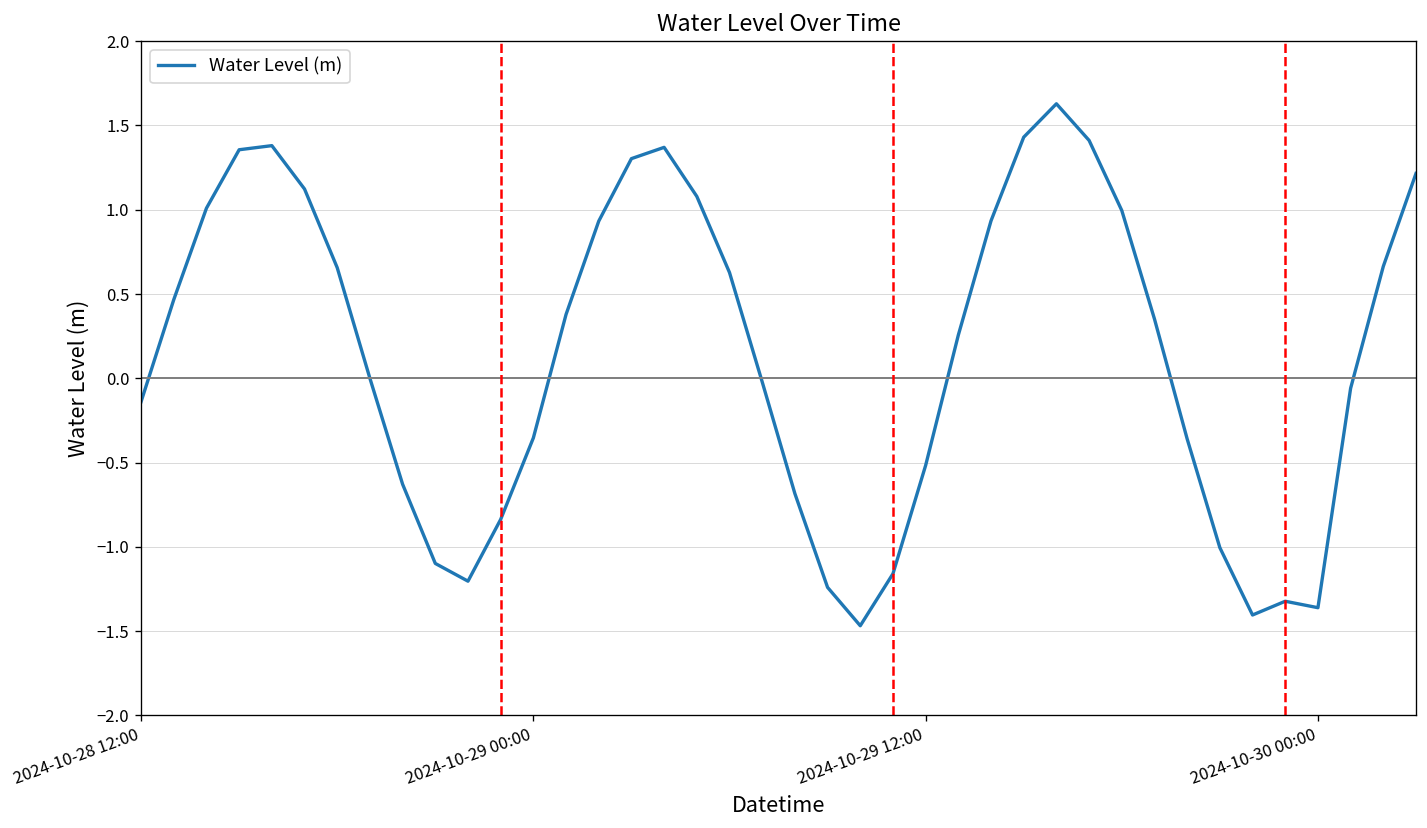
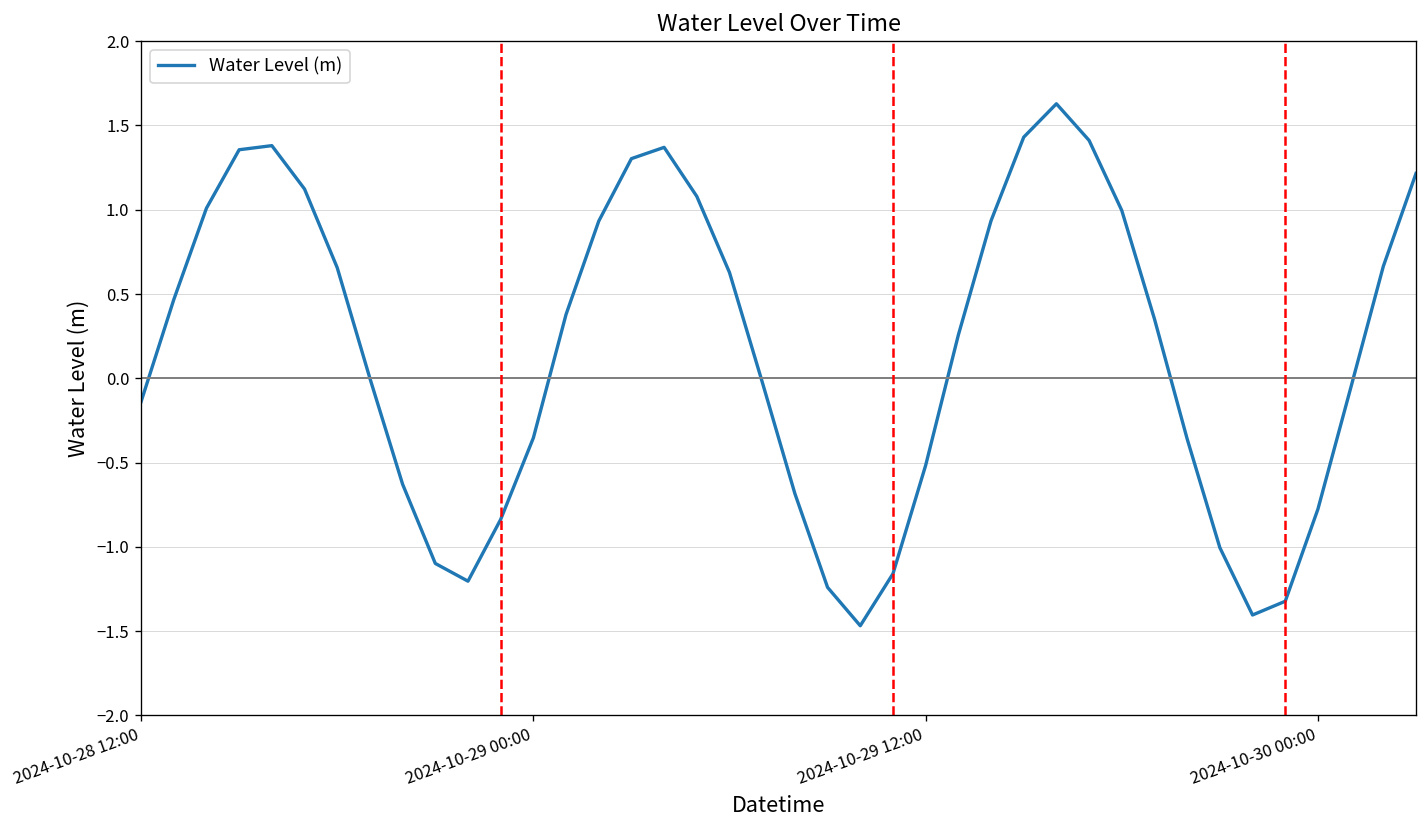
2024-10-30 00:00: -1.36 -> -0.78
